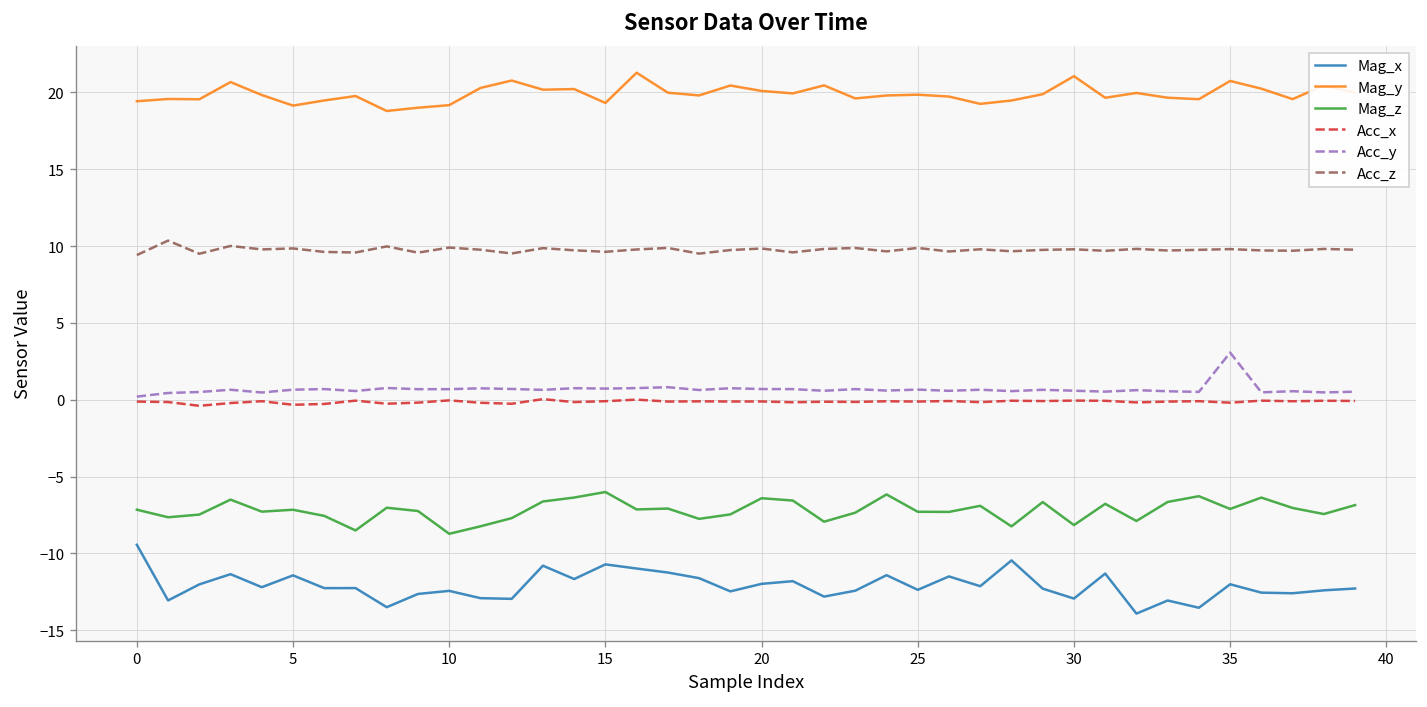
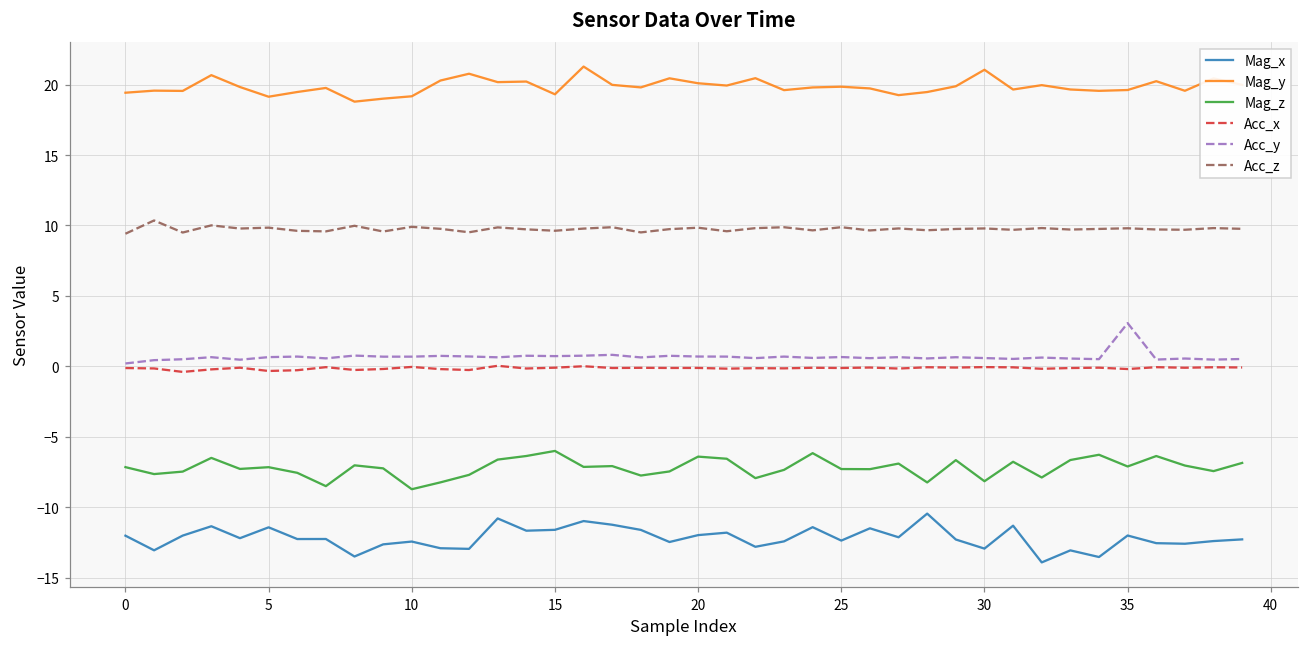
Mag_x, 0: -9.4 -> -12.0
Mag_x, 15: -10.7 -> -11.6
Mag_y, 35: 20.7 -> 19.6
